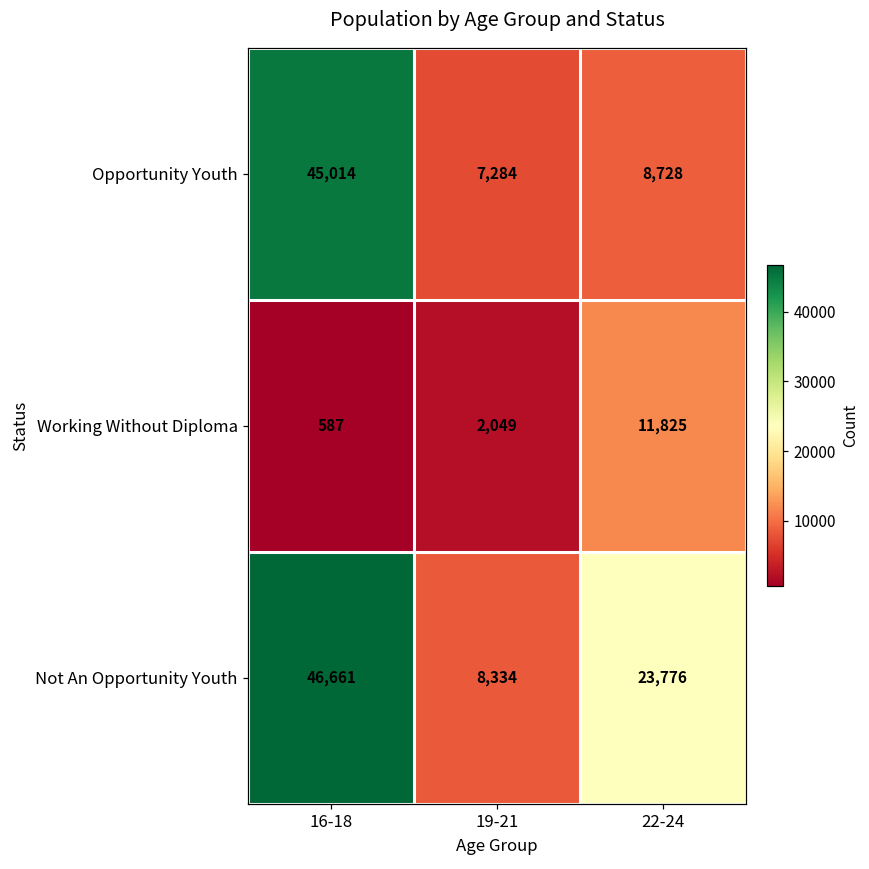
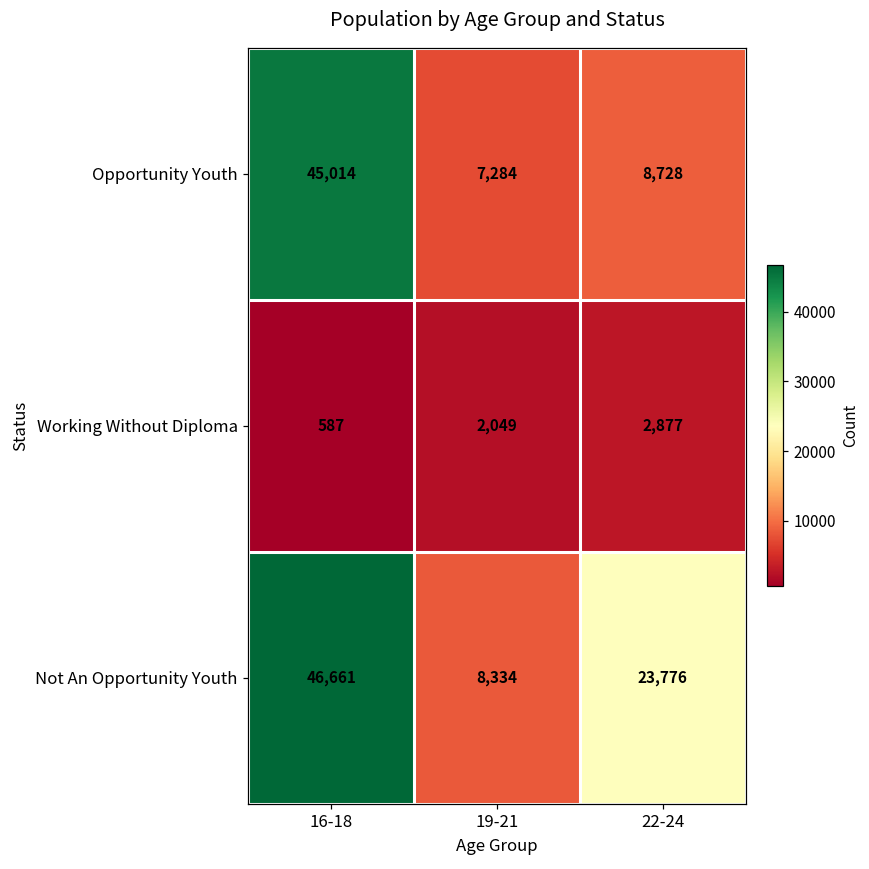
Working Without Diploma, 22-24: 11,825 -> 2,877
